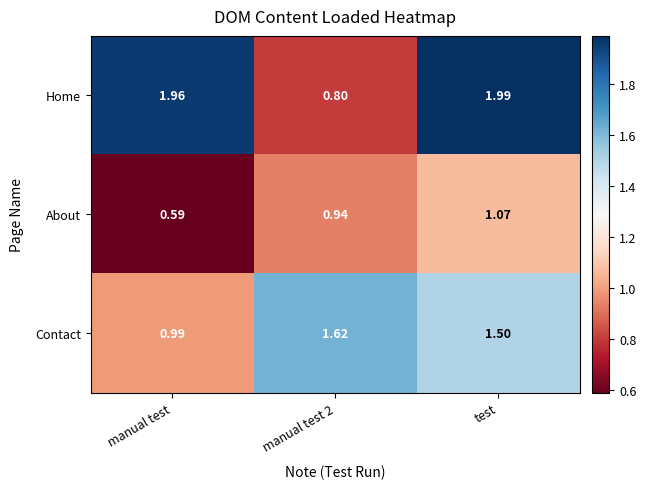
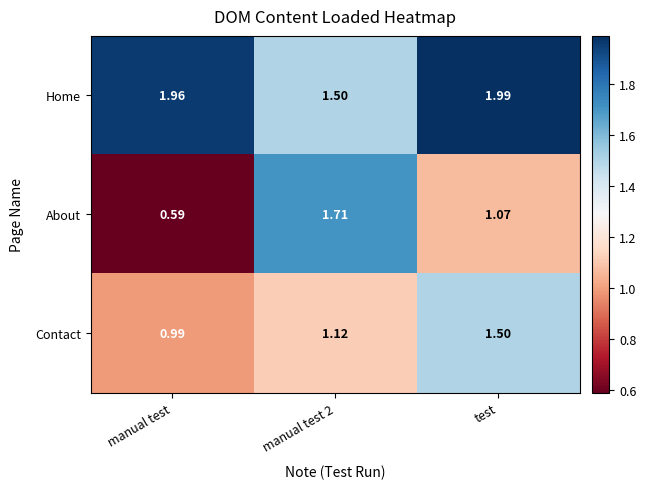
Home, manual test 2: 0.80 -> 1.50
About, manual test 2: 0.94 -> 1.71
Contact, manual test 2: 1.62 -> 1.12
